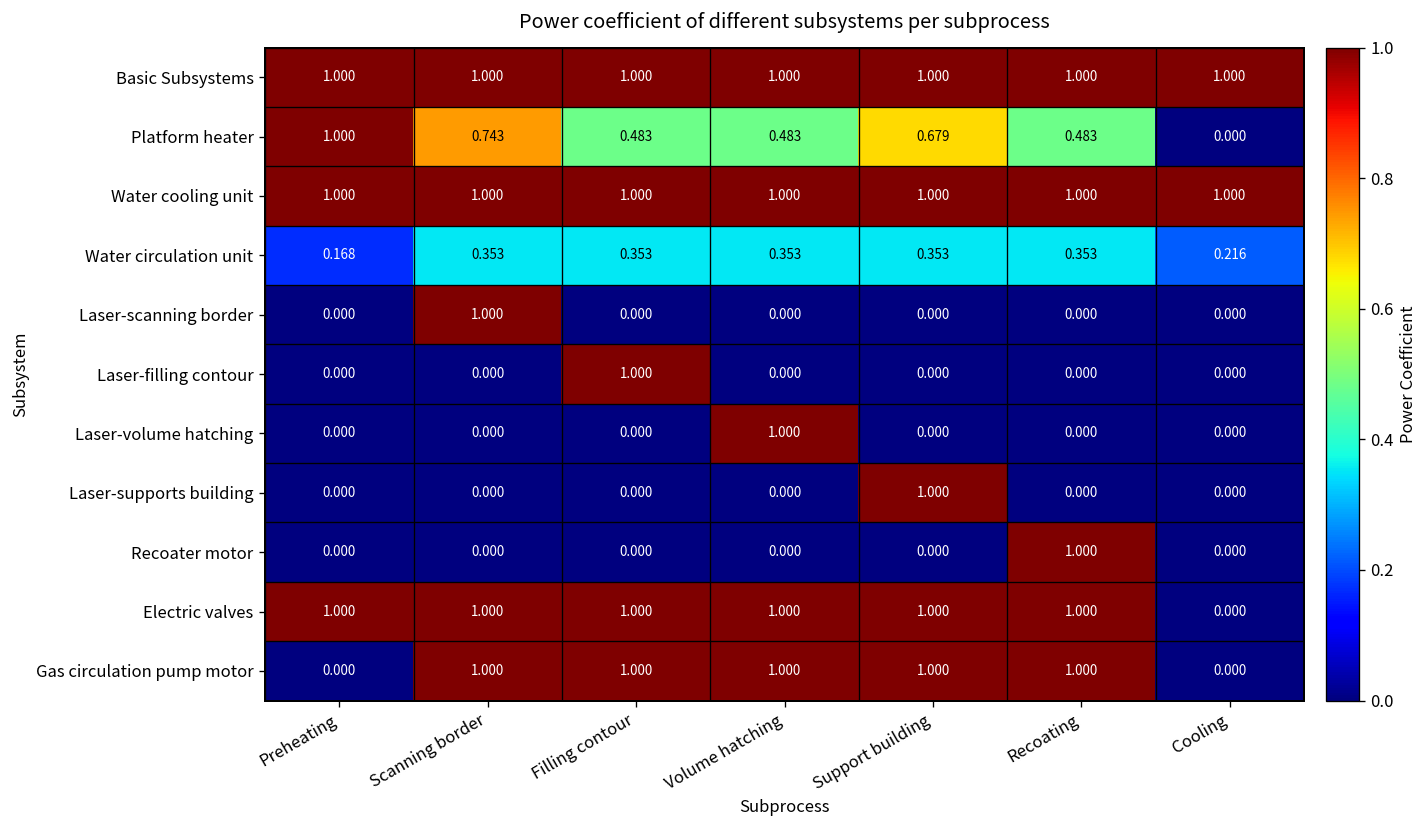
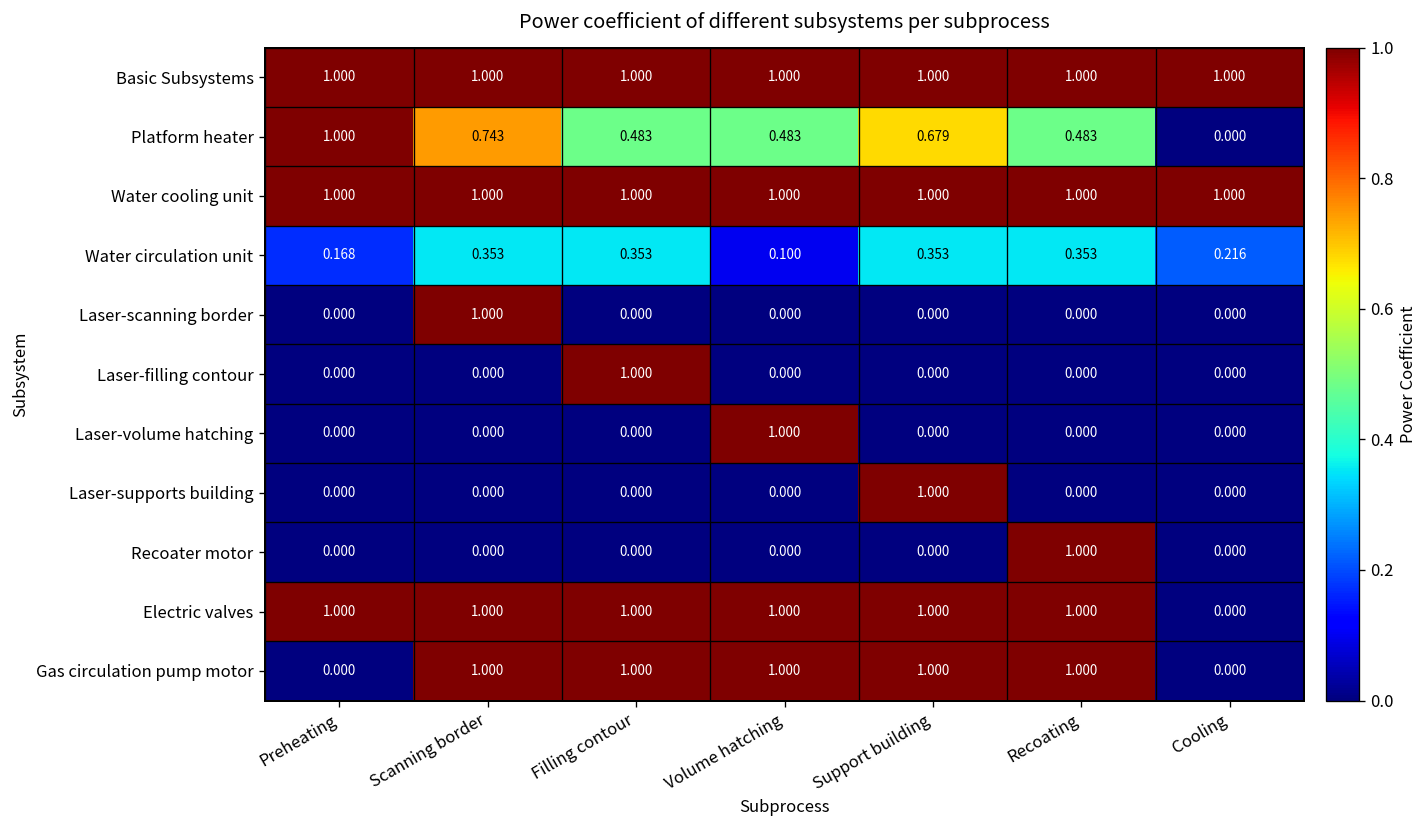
Water circulation unit, Volume hatching: 0.353 -> 0.100
